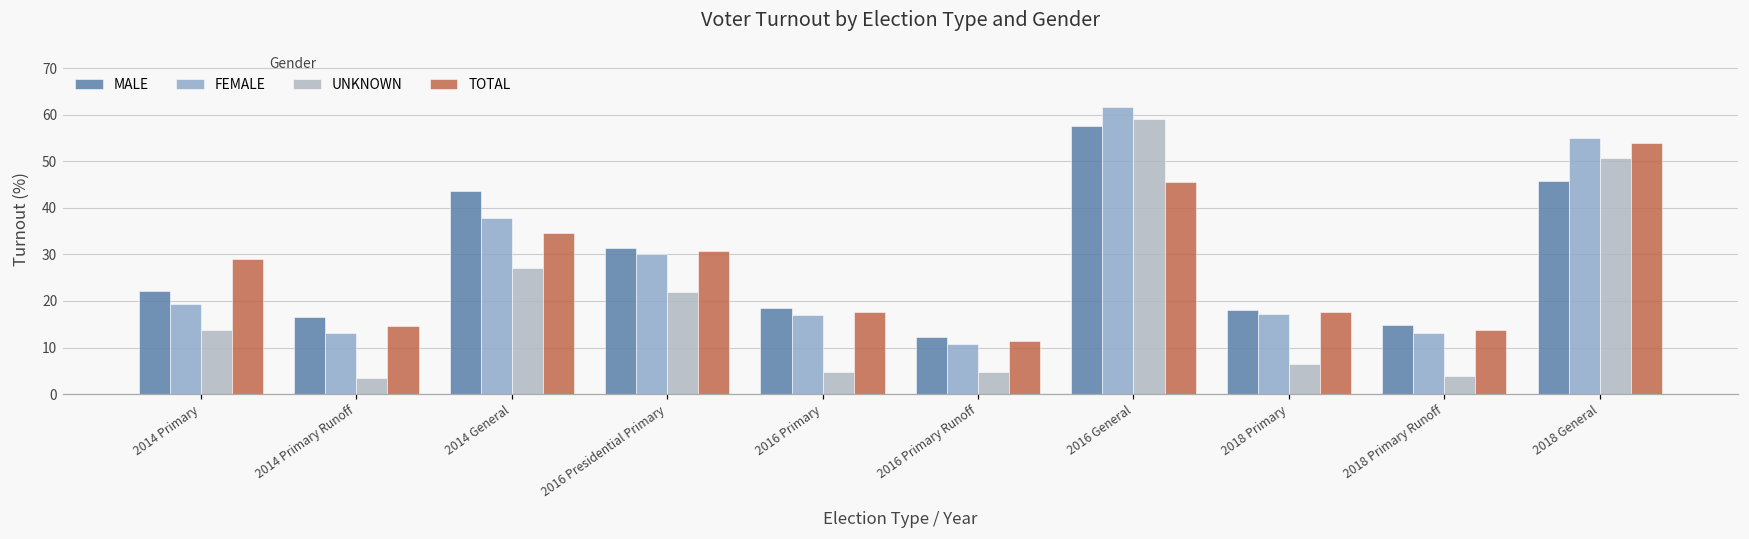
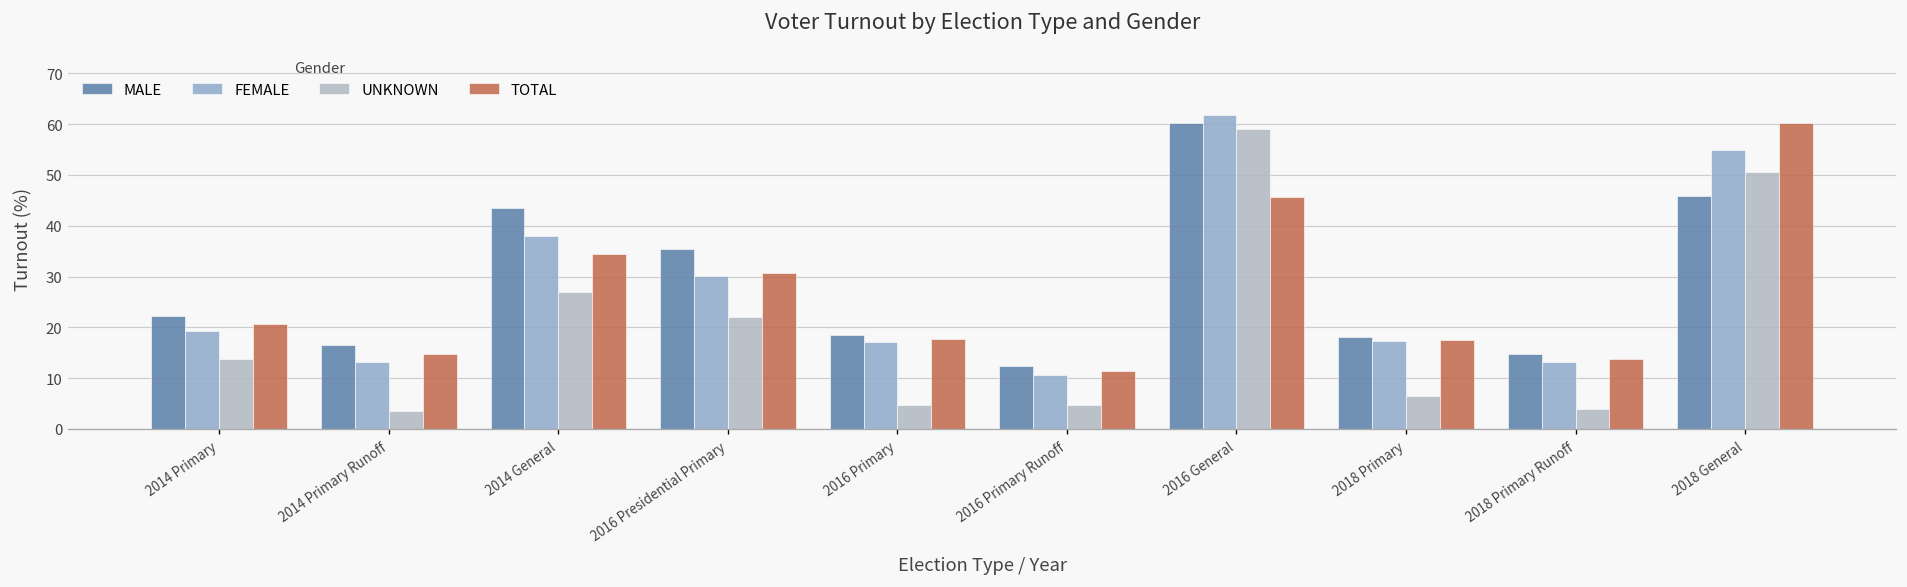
TOTAL, 2014 Primary: 29 -> 21
MALE, 2016 Presidential Primary: 31 -> 35
MALE, 2016 General: 58 -> 60
TOTAL, 2018 General: 54 -> 60
